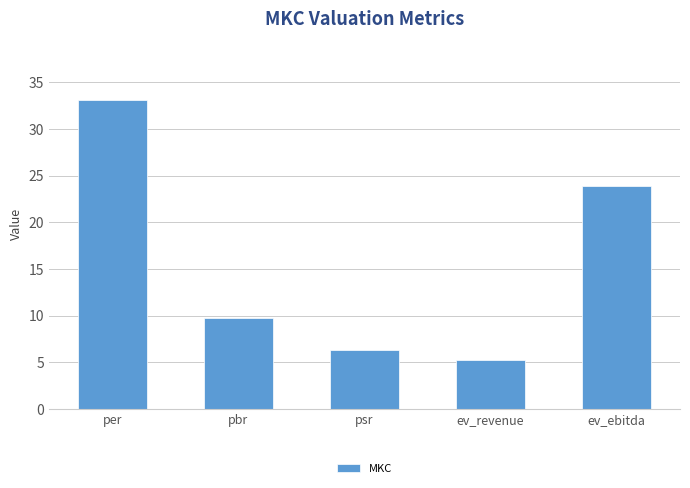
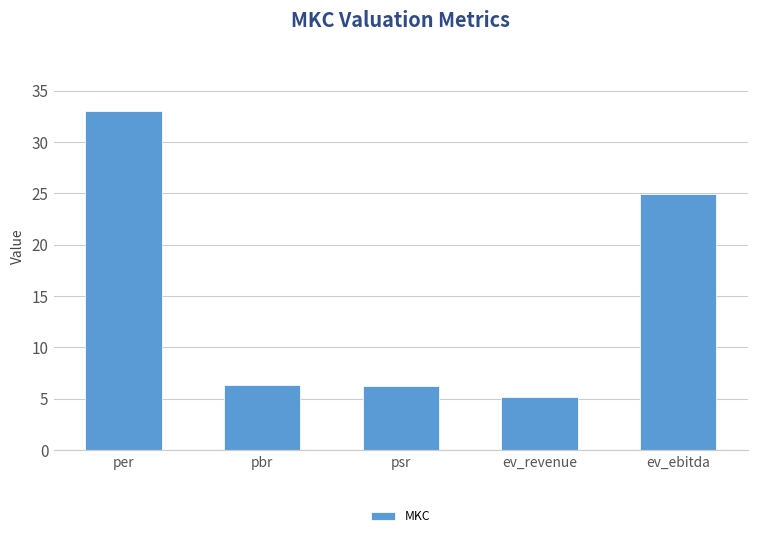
pbr: 10 -> 6
ev_ebitda: 24 -> 25
